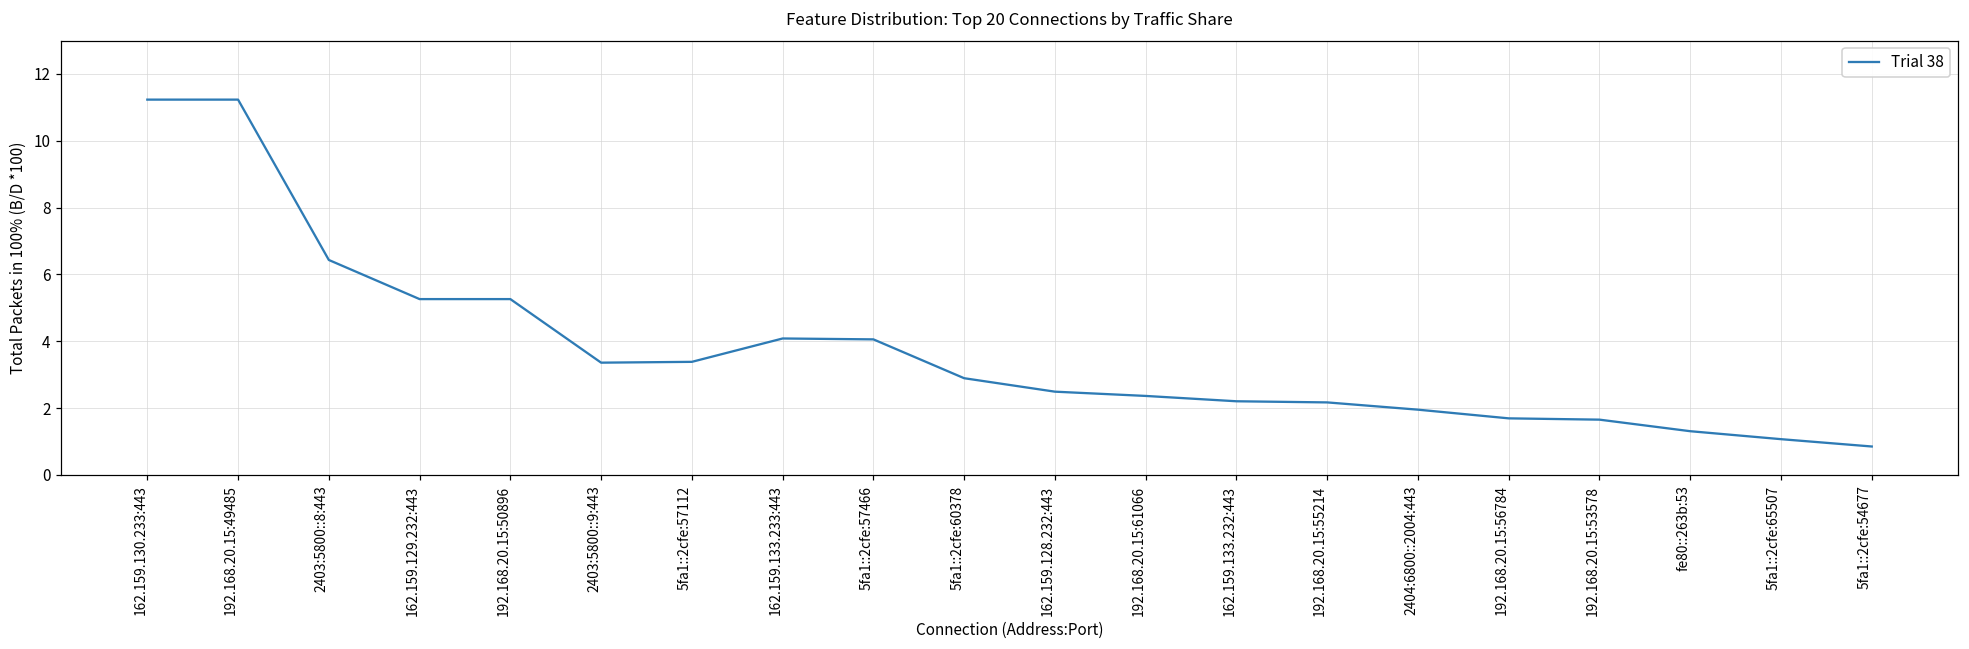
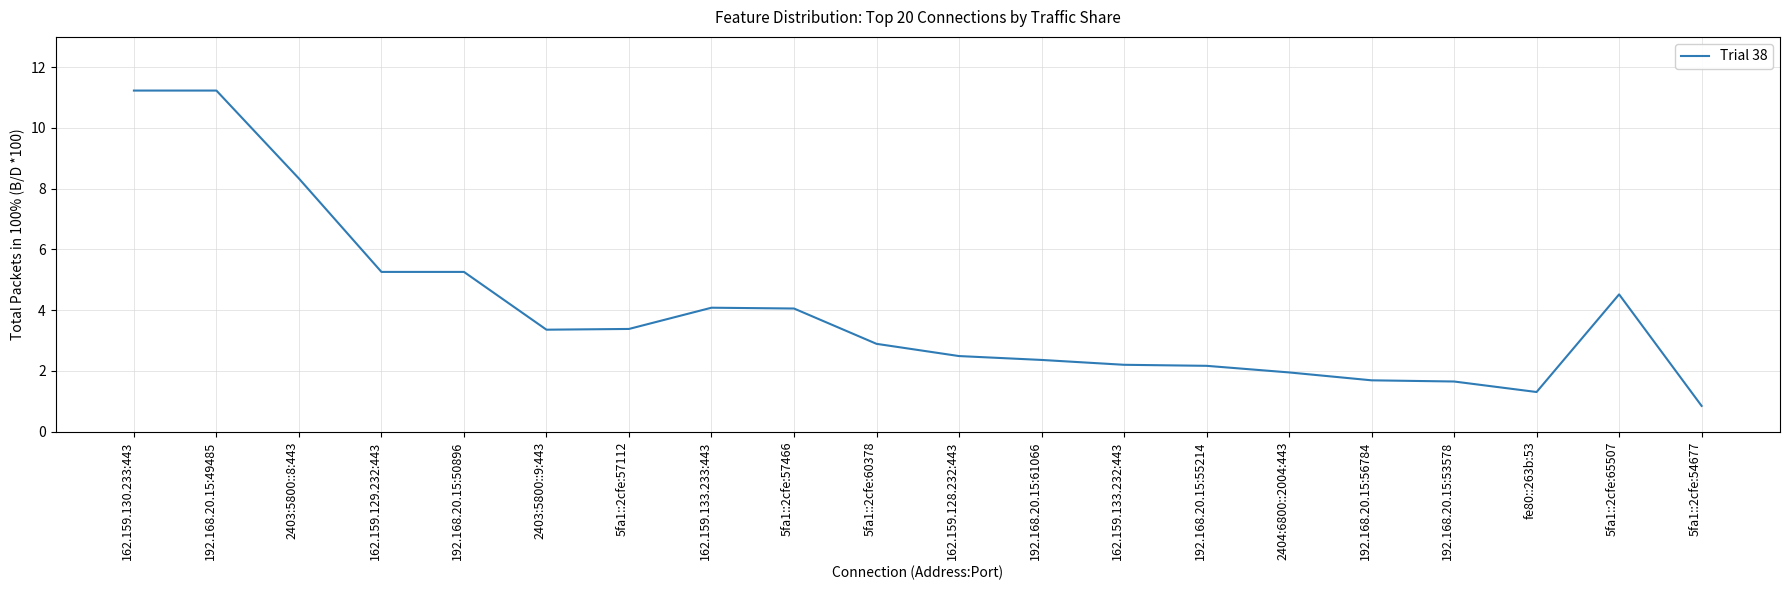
2403:5800::8:443: 6.4 -> 8.3
5fa1::2cfe:65507: 1.1 -> 4.5
